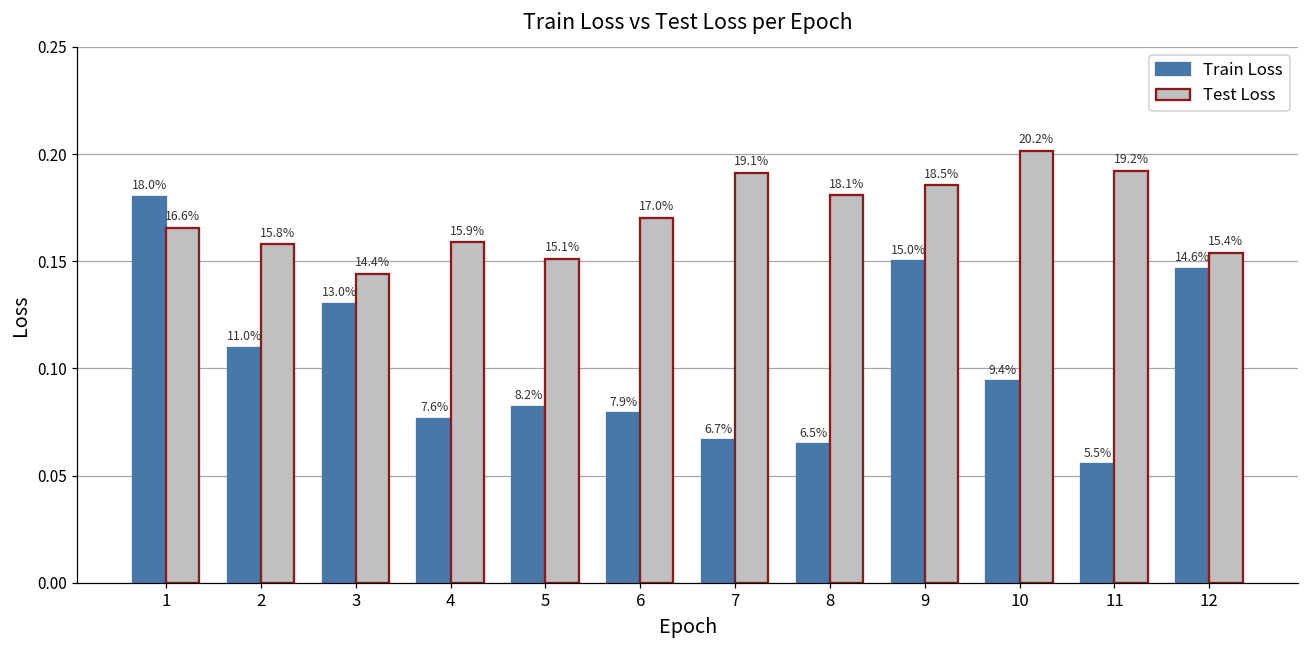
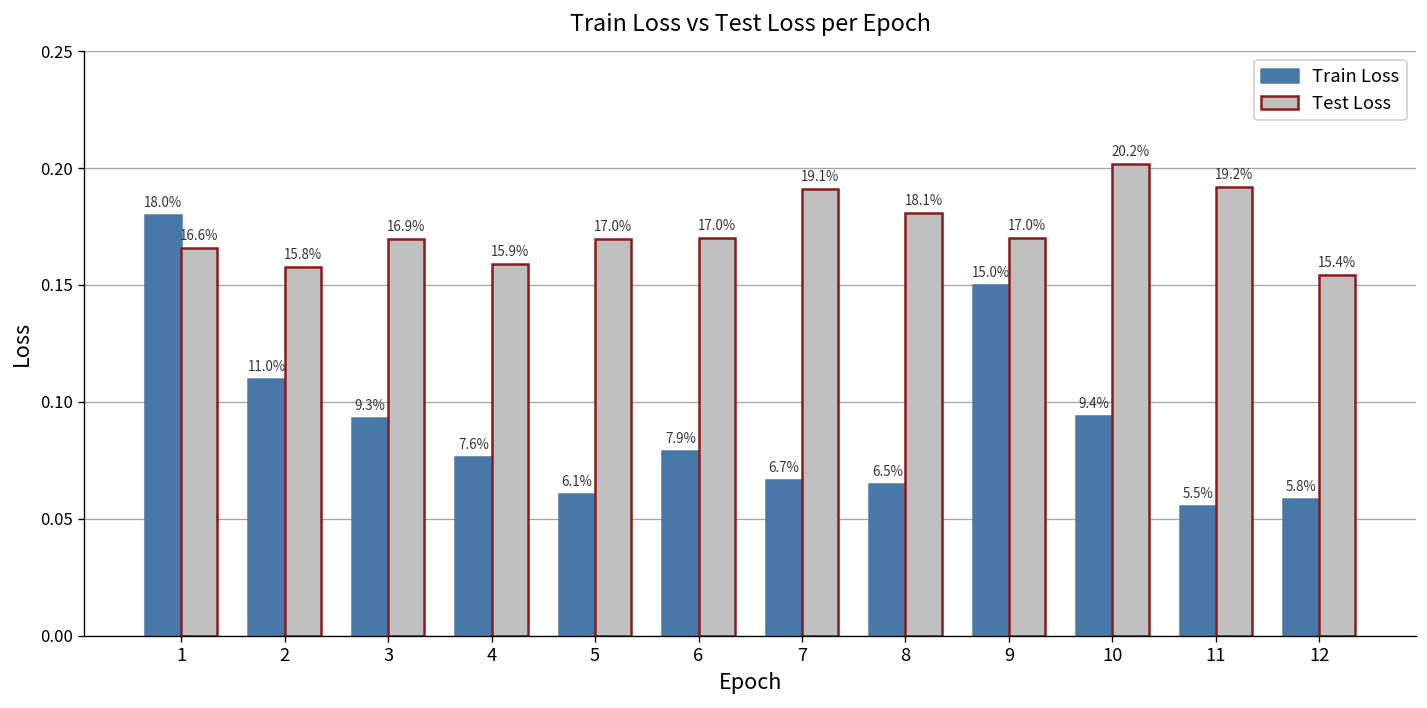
Train Loss, 3: 13.0% -> 9.3%
Test Loss, 3: 14.4% -> 16.9%
Train Loss, 5: 8.2% -> 6.1%
Test Loss, 5: 15.1% -> 17.0%
Test Loss, 9: 18.5% -> 17.0%
Train Loss, 12: 14.6% -> 5.8%
